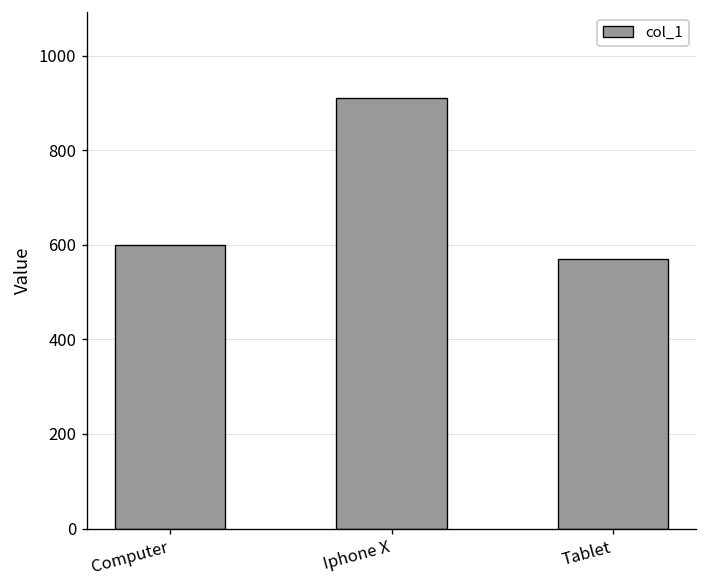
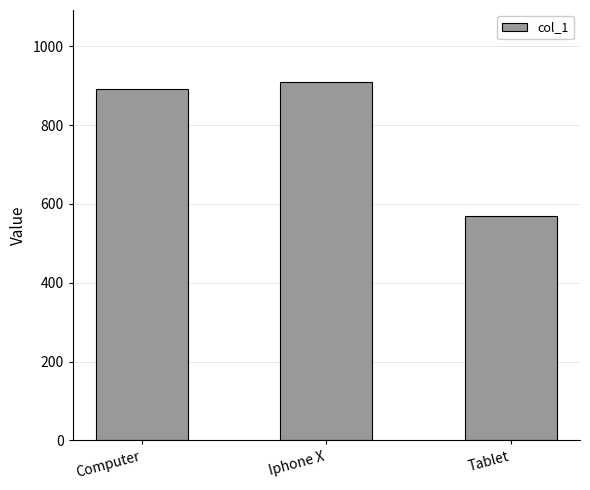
Computer: 600 -> 890
